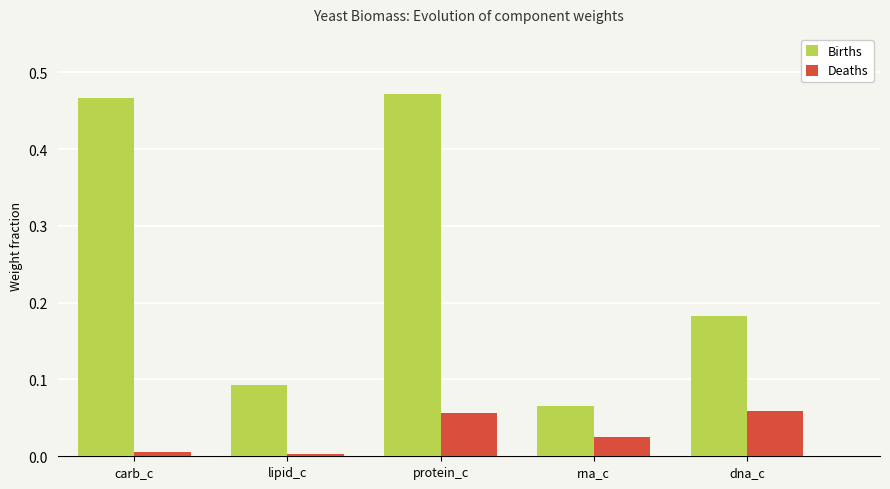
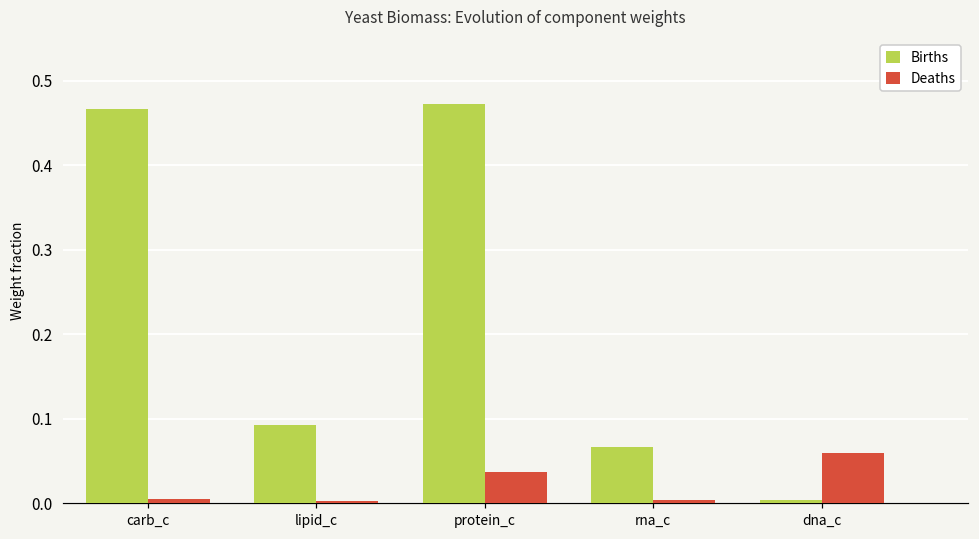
Deaths, protein_c: 0.06 -> 0.04
Deaths, rna_c: 0.02 -> 0.00
Births, dna_c: 0.18 -> 0.00
